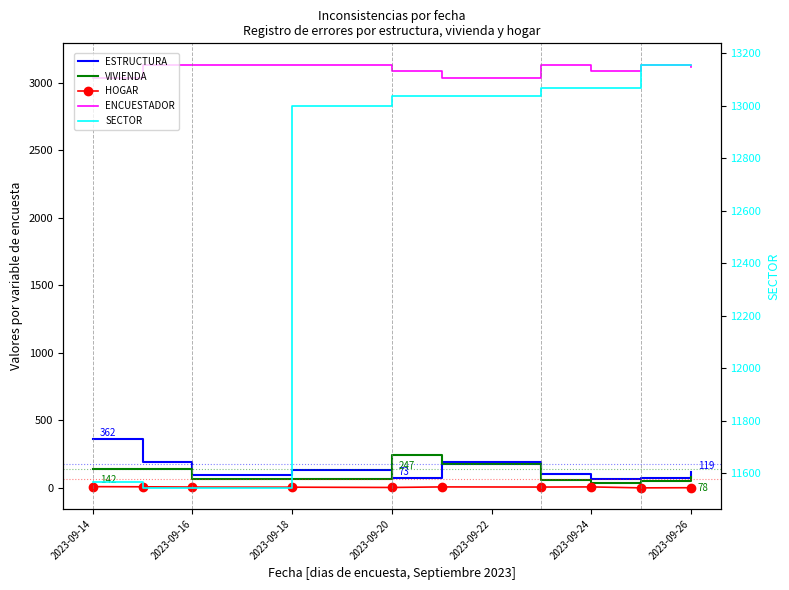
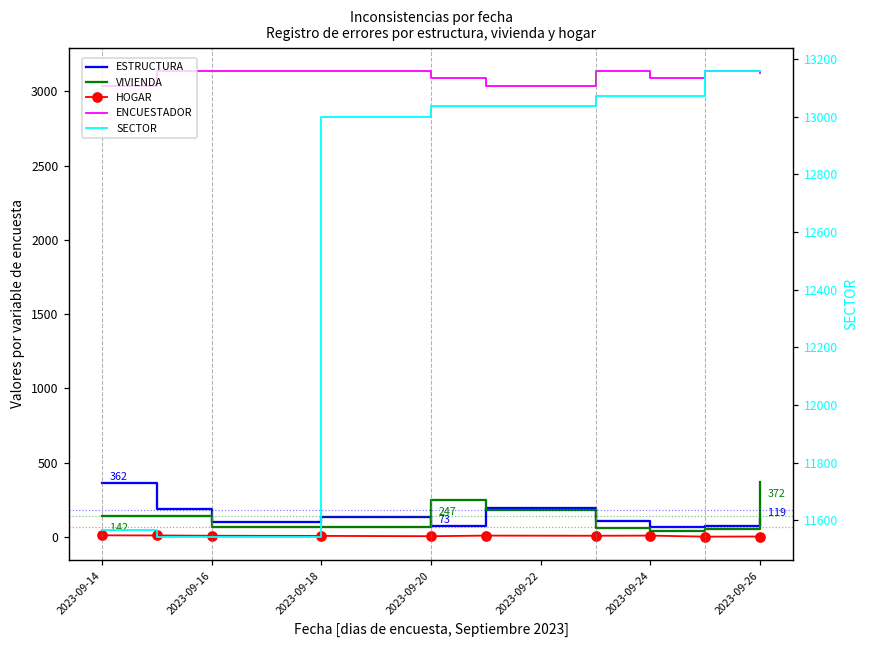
VIVIENDA, 2023-09-26: 78 -> 372
